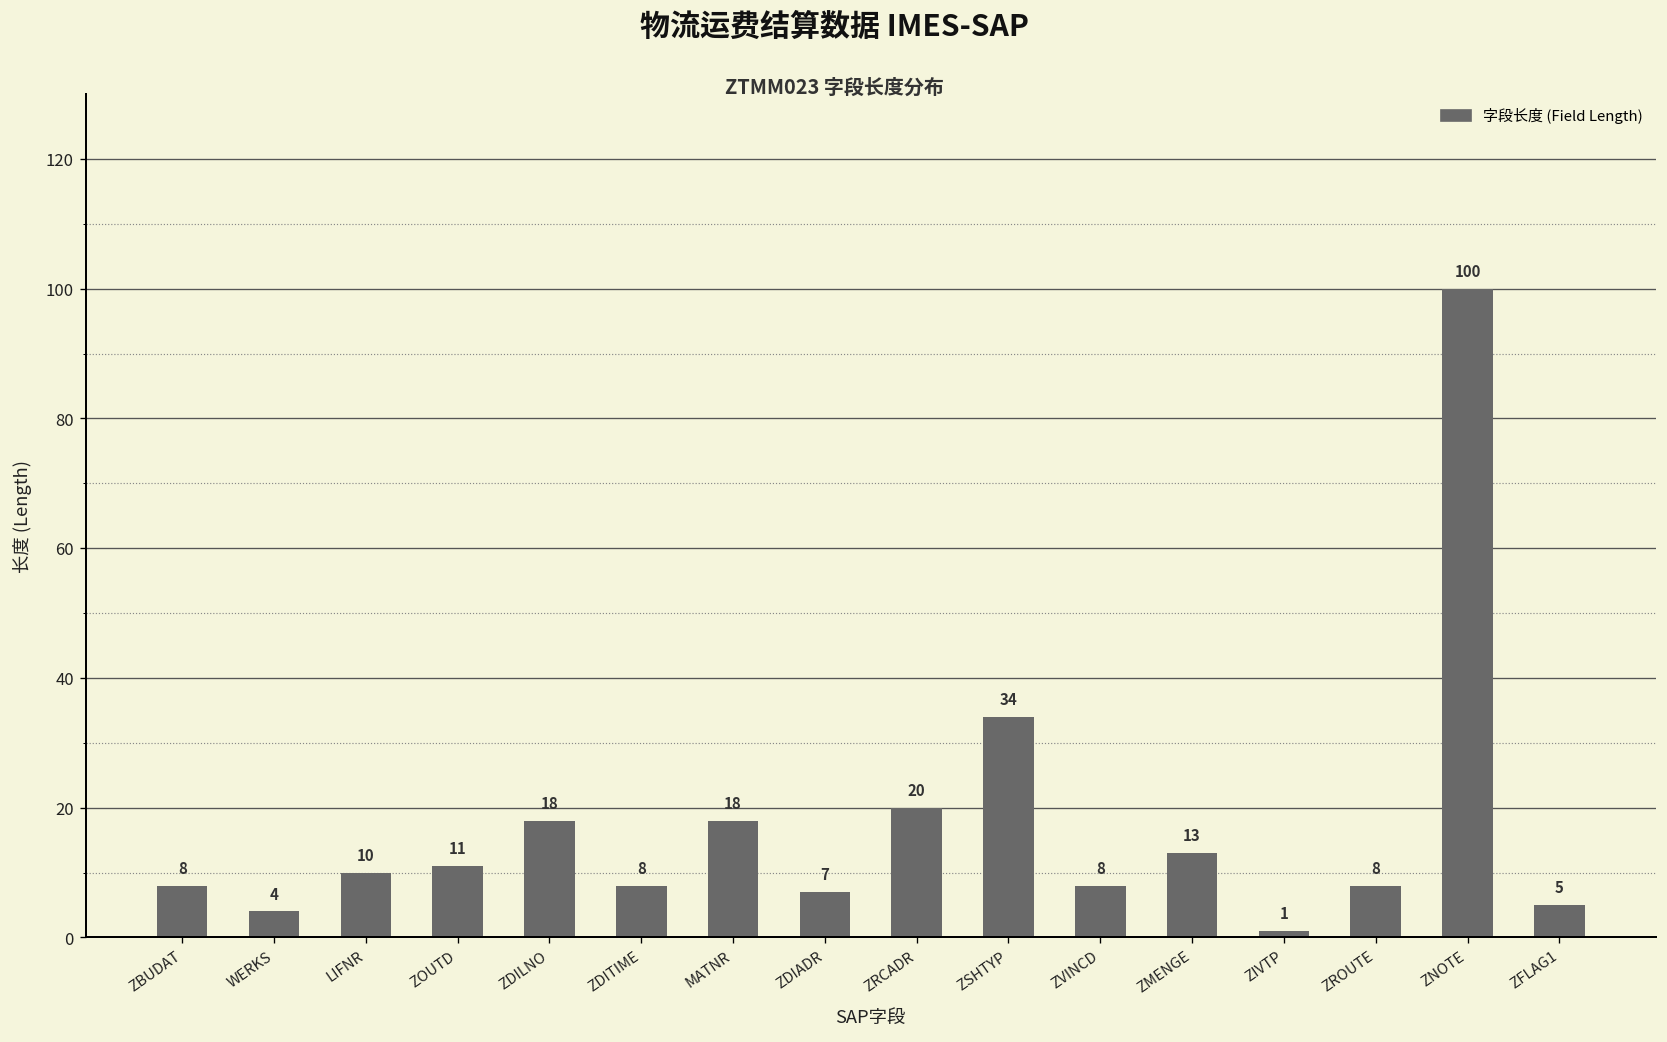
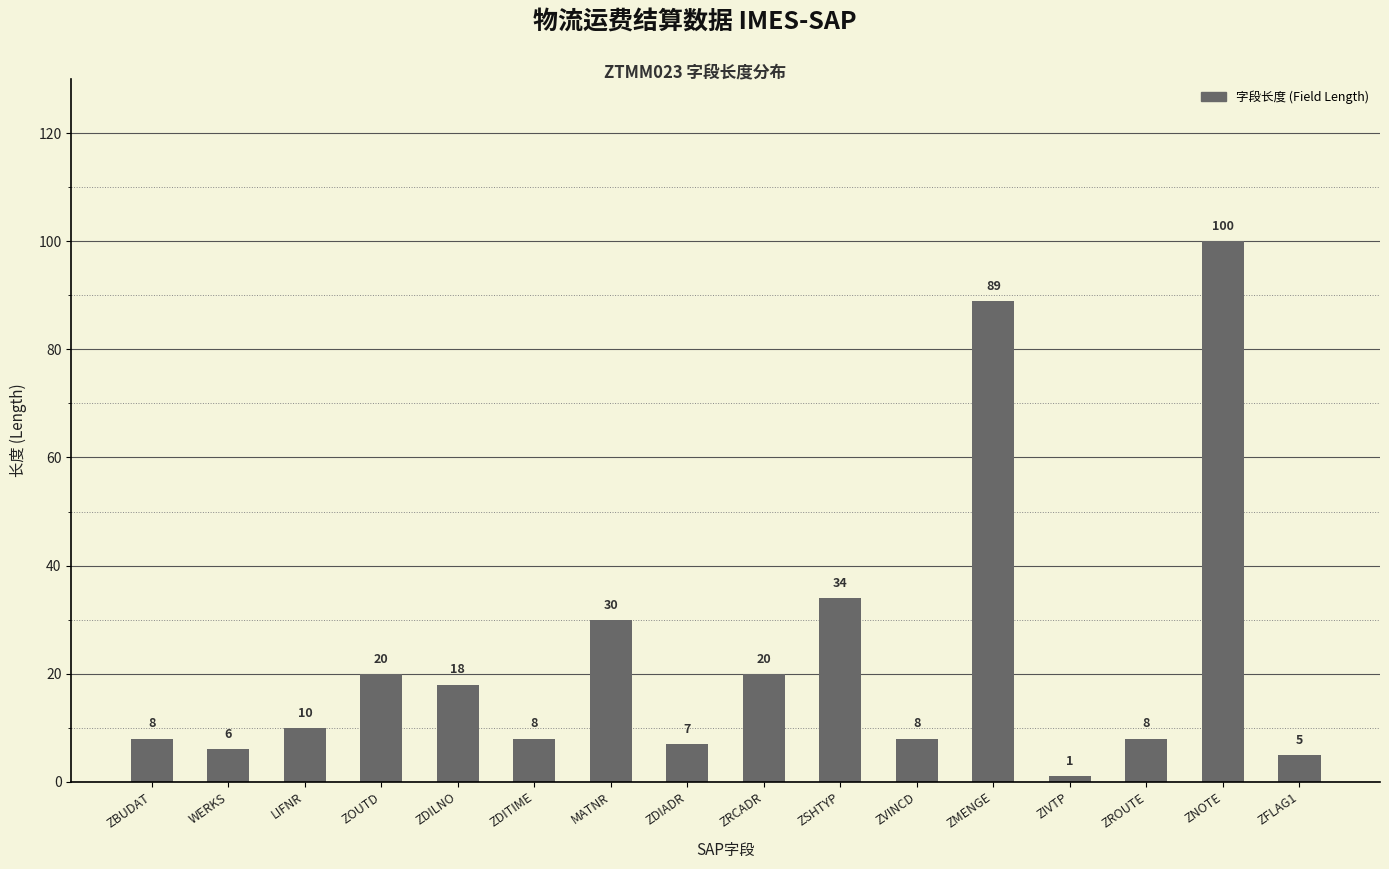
WERKS: 4 -> 6
ZOUTD: 11 -> 20
MATNR: 18 -> 30
ZMENGE: 13 -> 89
